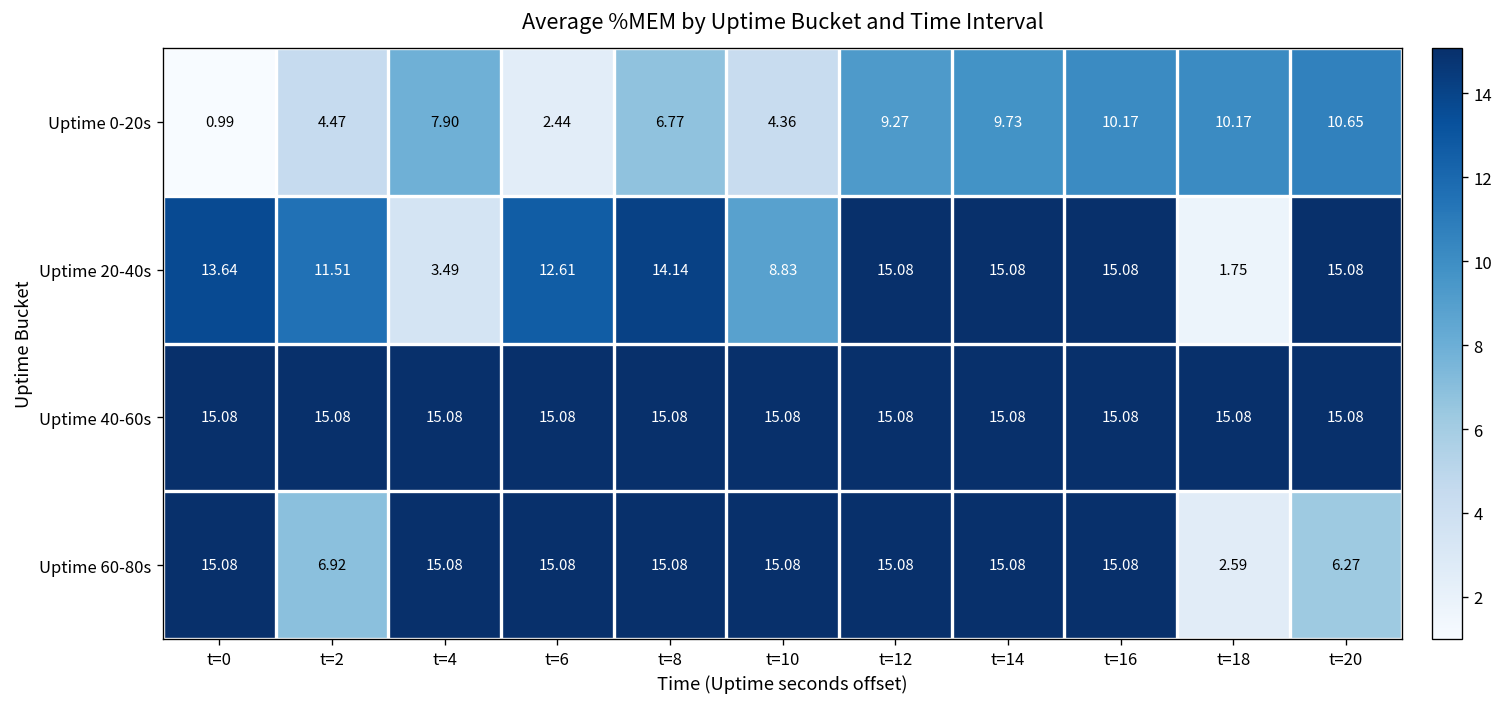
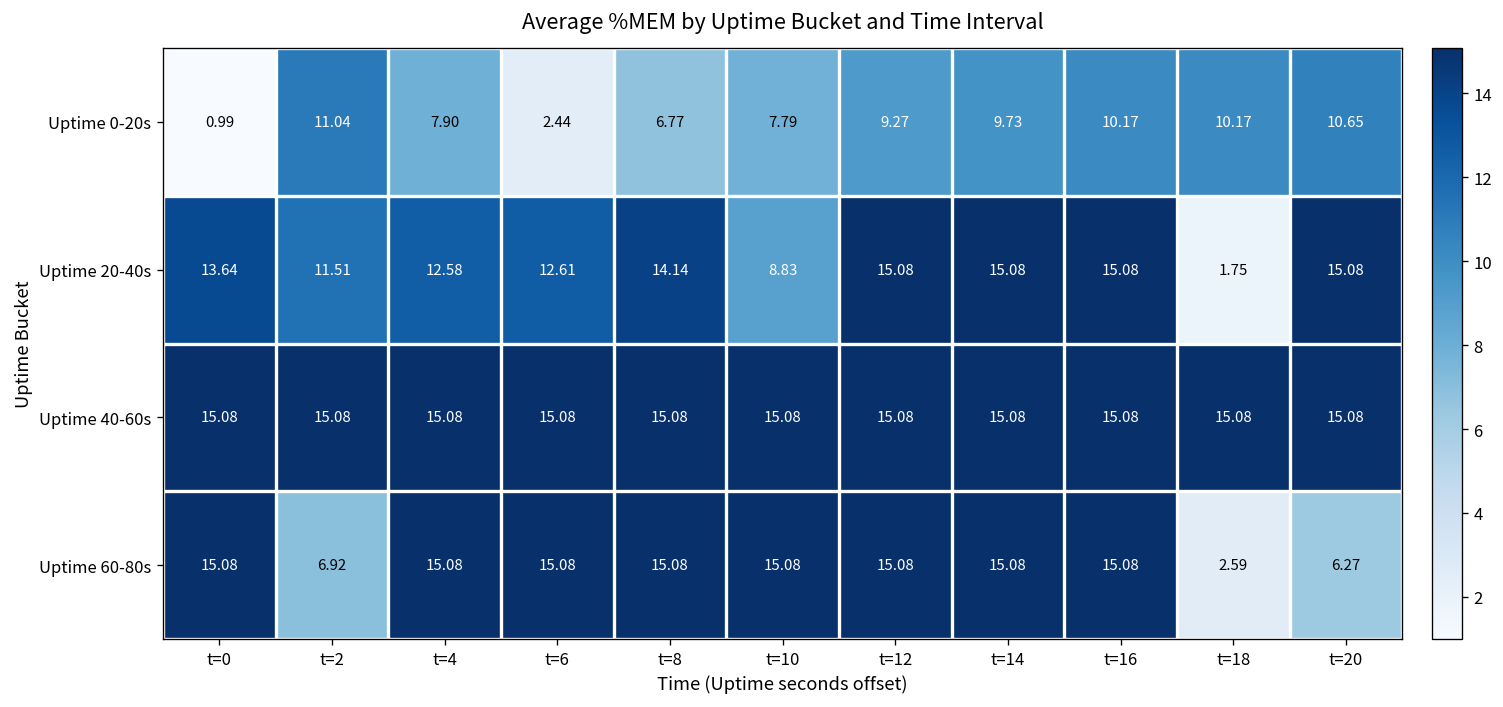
Uptime 0-20s, t=2: 4.47 -> 11.04
Uptime 0-20s, t=10: 4.36 -> 7.79
Uptime 20-40s, t=4: 3.49 -> 12.58
